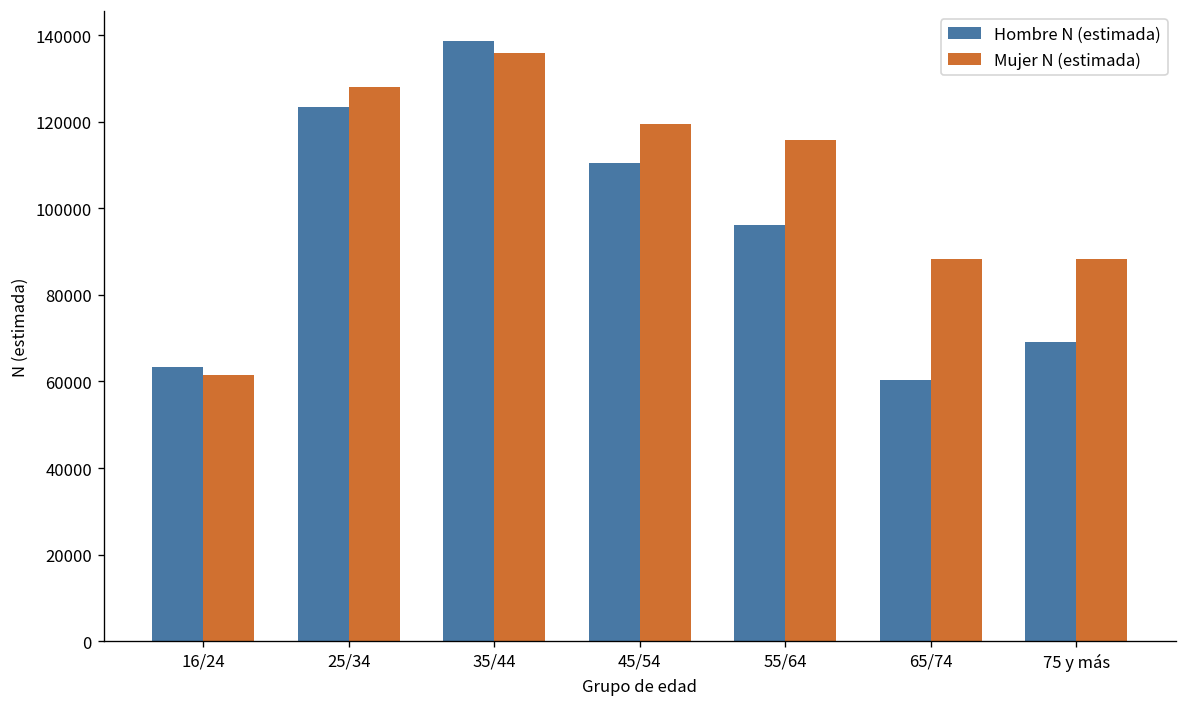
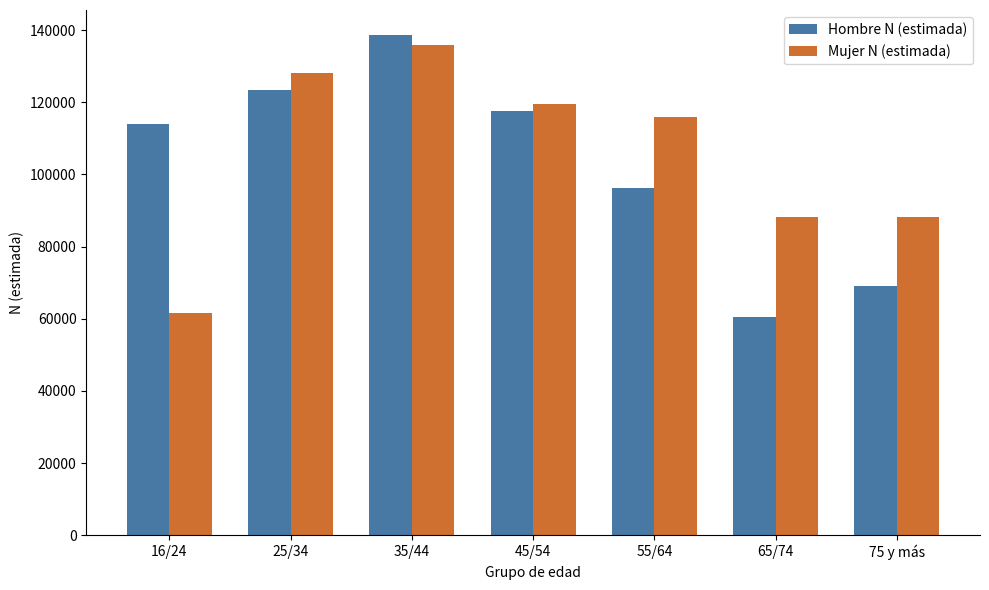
Hombre N (estimada), 16/24: 63000 -> 114000
Hombre N (estimada), 45/54: 111000 -> 118000
